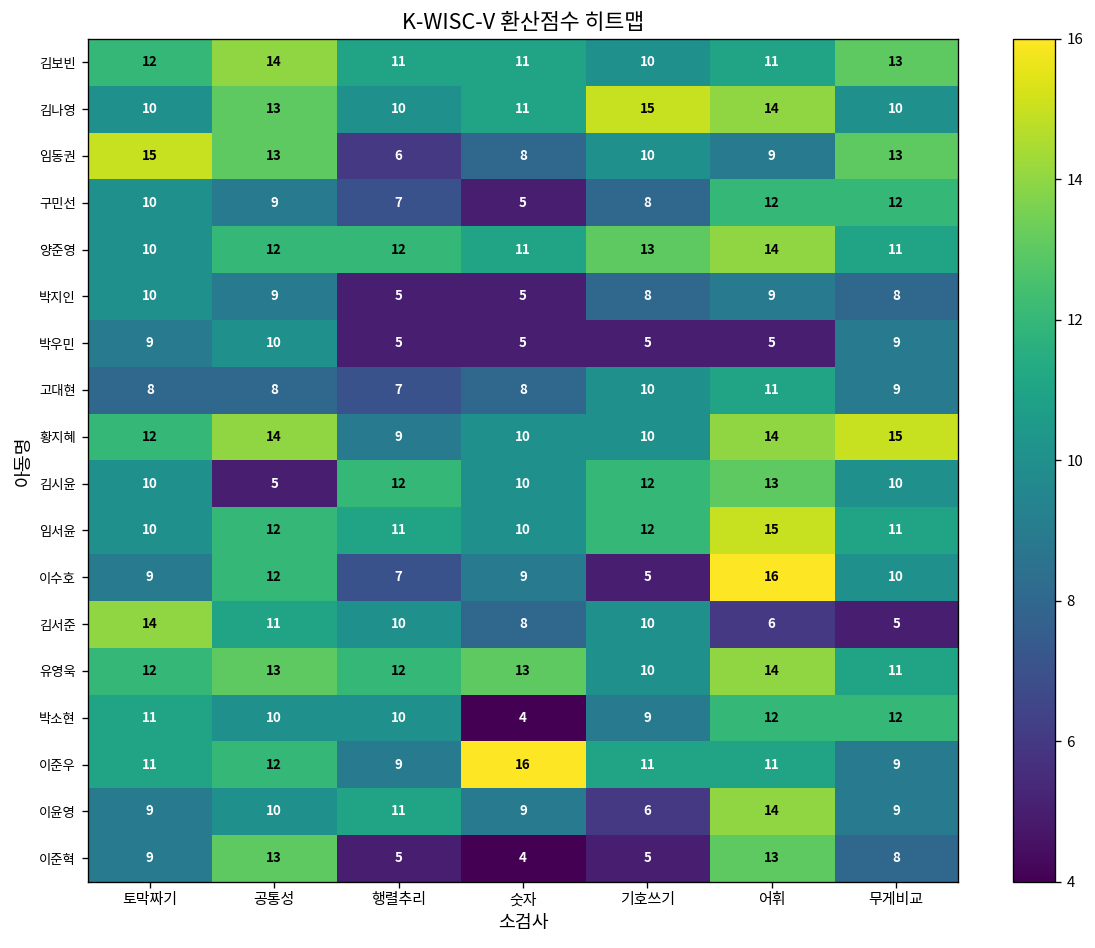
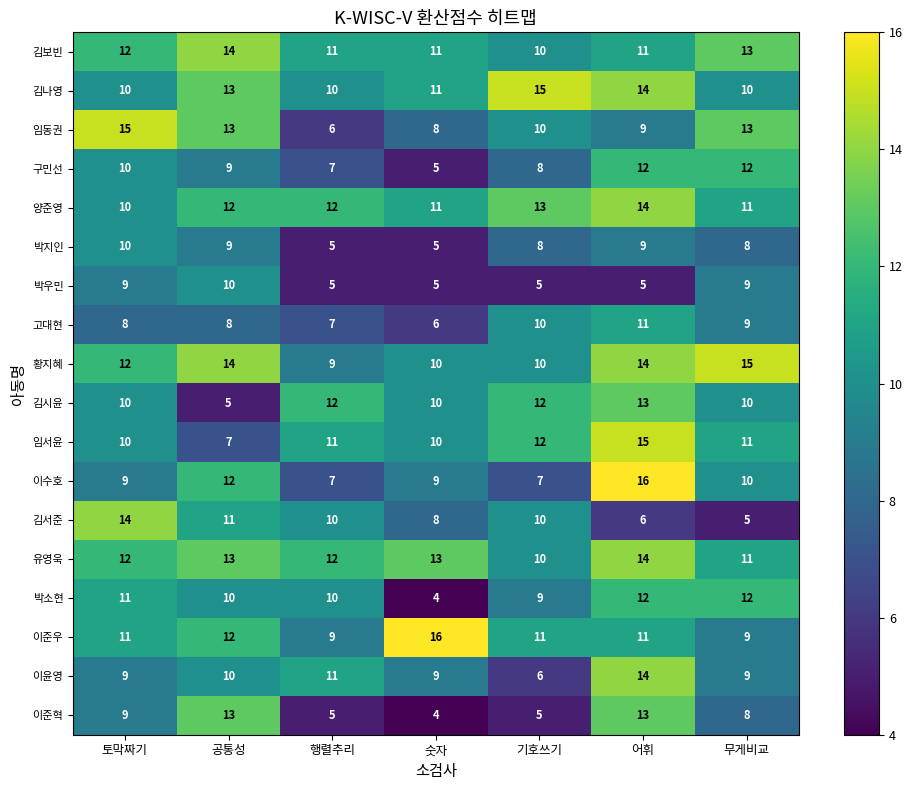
고대현, 숫자: 8 -> 6
임서윤, 공통성: 12 -> 7
이수호, 기호쓰기: 5 -> 7
